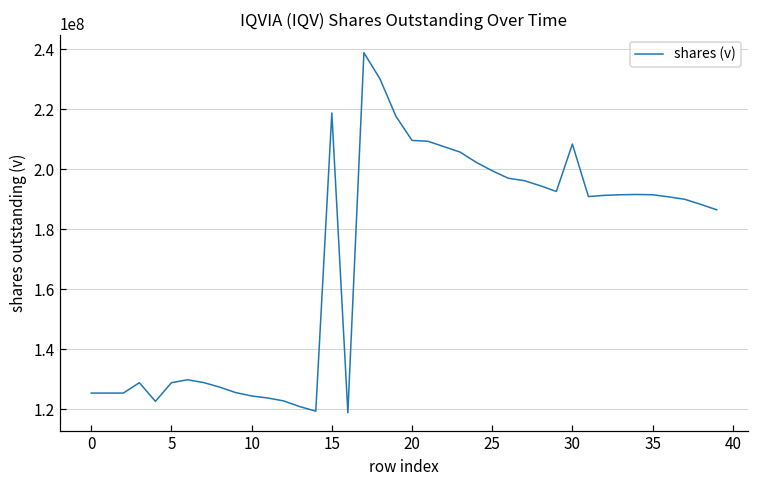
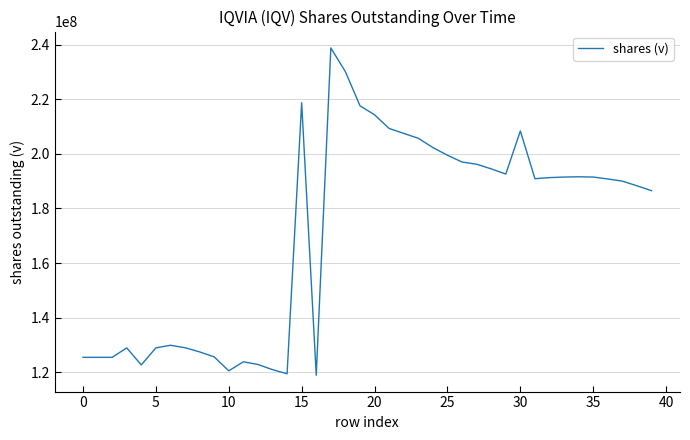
10: 125000000 -> 121000000
20: 210000000 -> 214000000
